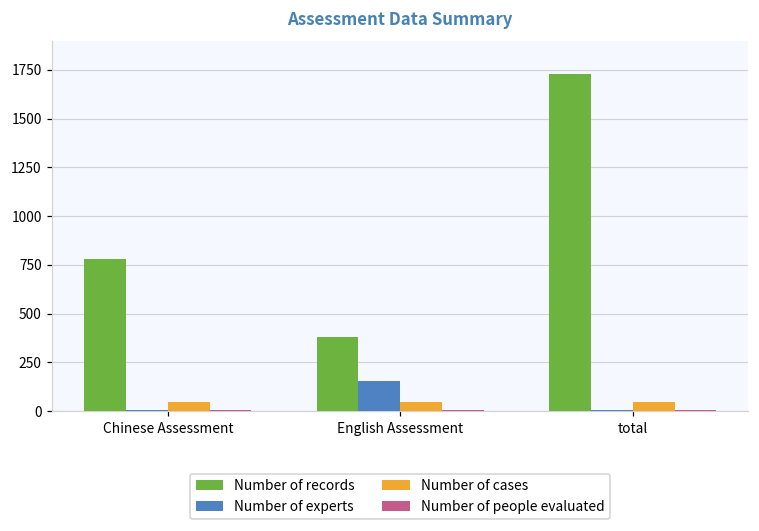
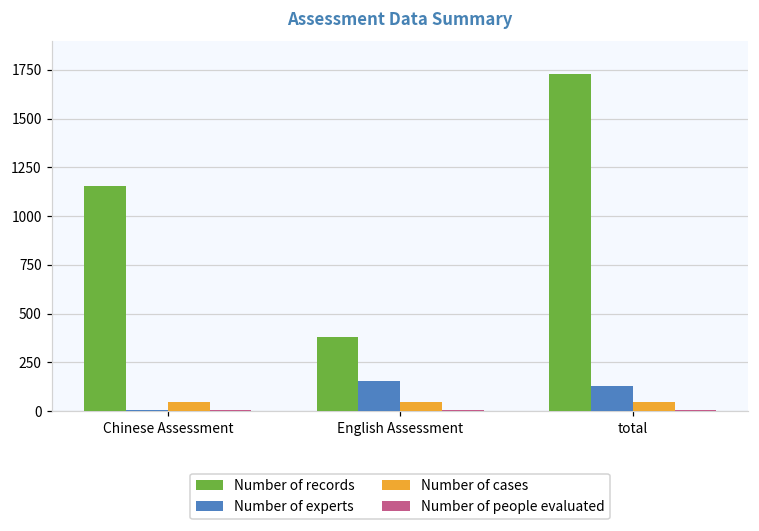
Number of records, Chinese Assessment: 780 -> 1150
Number of experts, total: 10 -> 130
